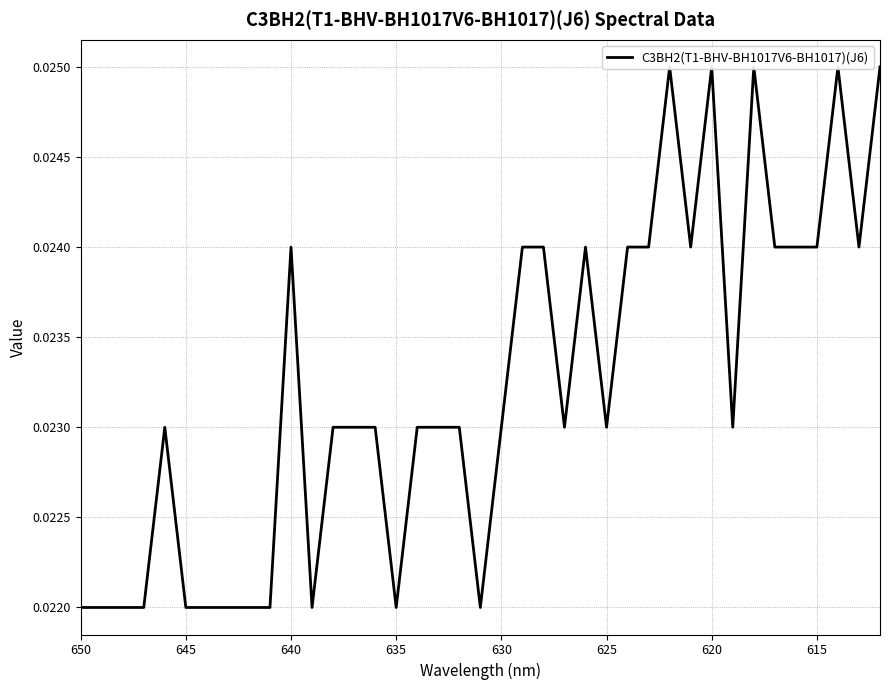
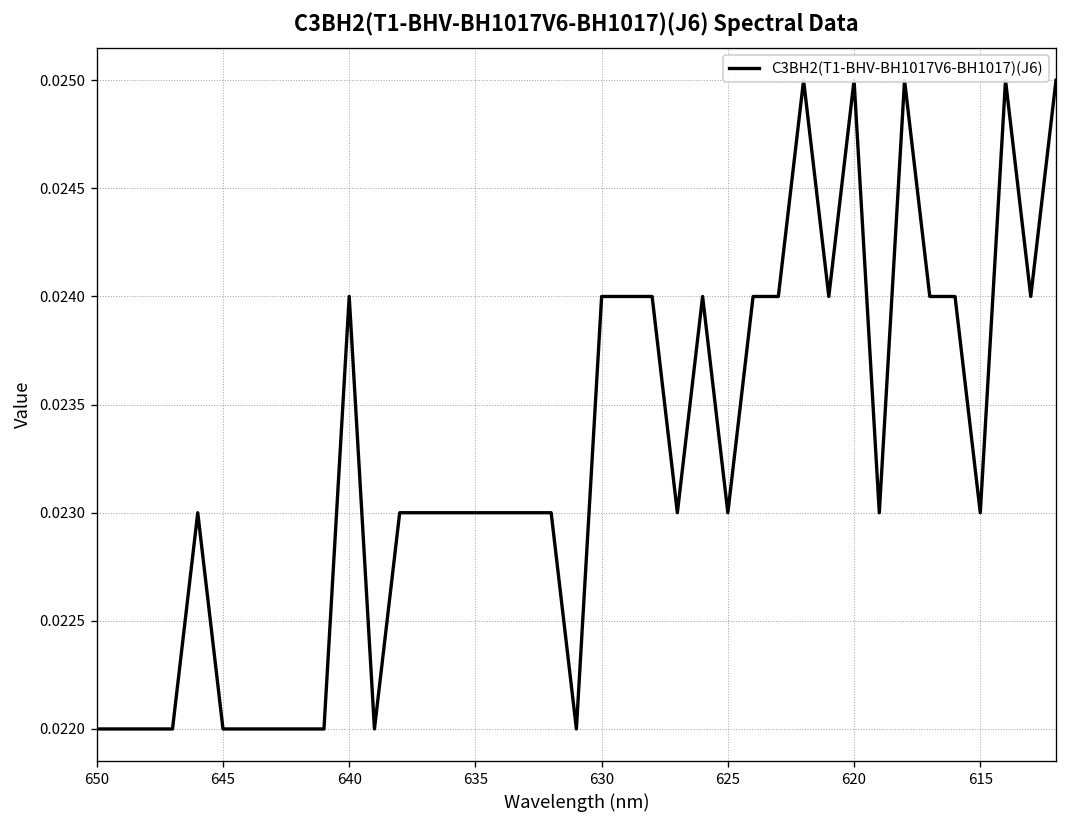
635: 0.022 -> 0.023
630: 0.023 -> 0.024
615: 0.024 -> 0.023
